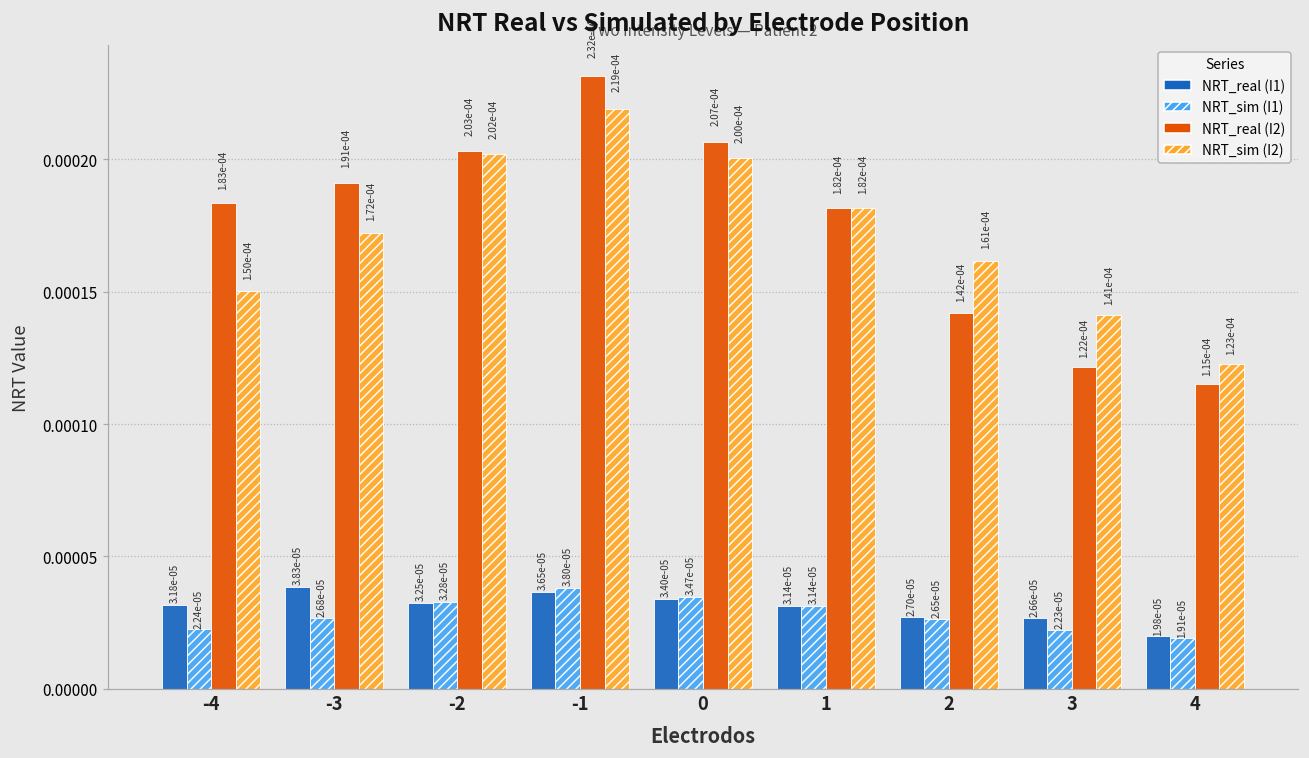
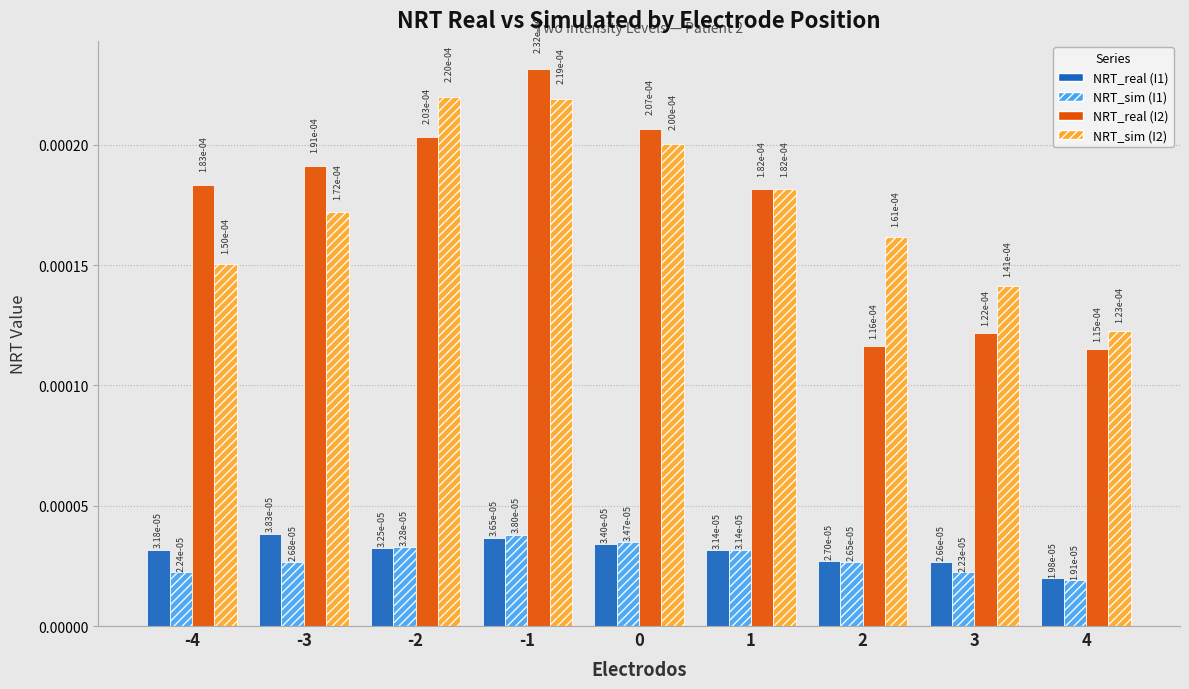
NRT_sim (I2), -2: 2.02e-04 -> 2.20e-04
NRT_real (I2), 2: 1.42e-04 -> 1.16e-04
